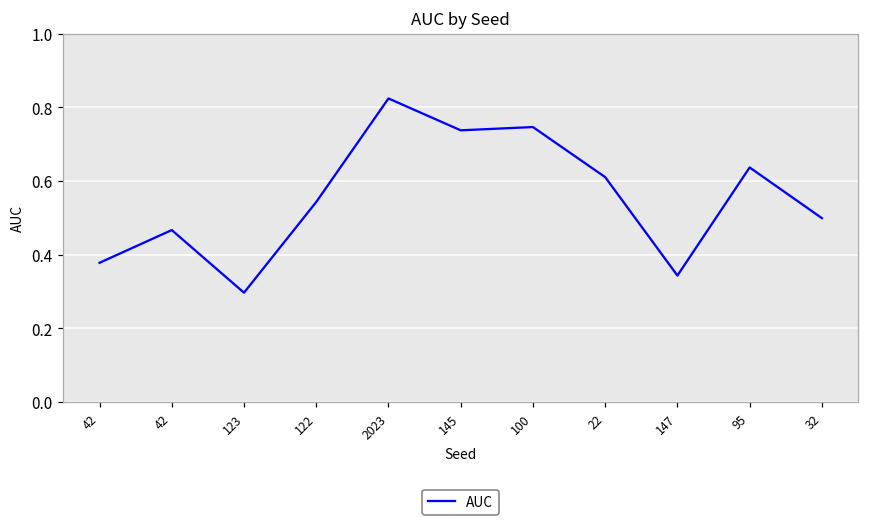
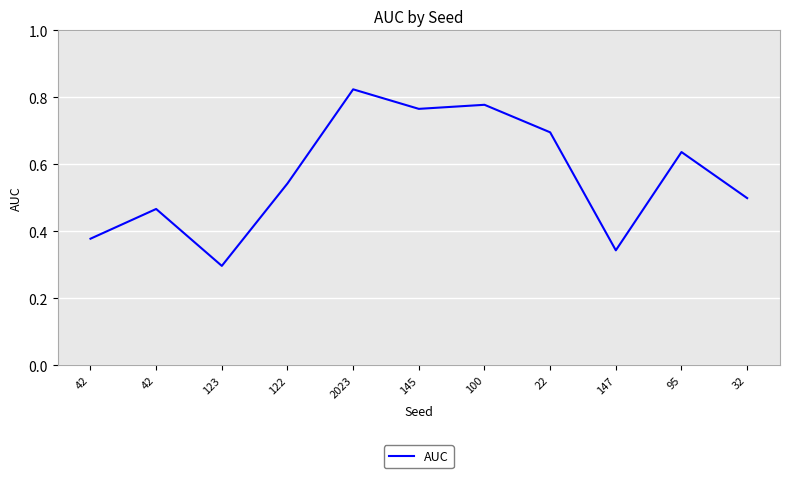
145: 0.74 -> 0.77
100: 0.75 -> 0.78
22: 0.61 -> 0.70
